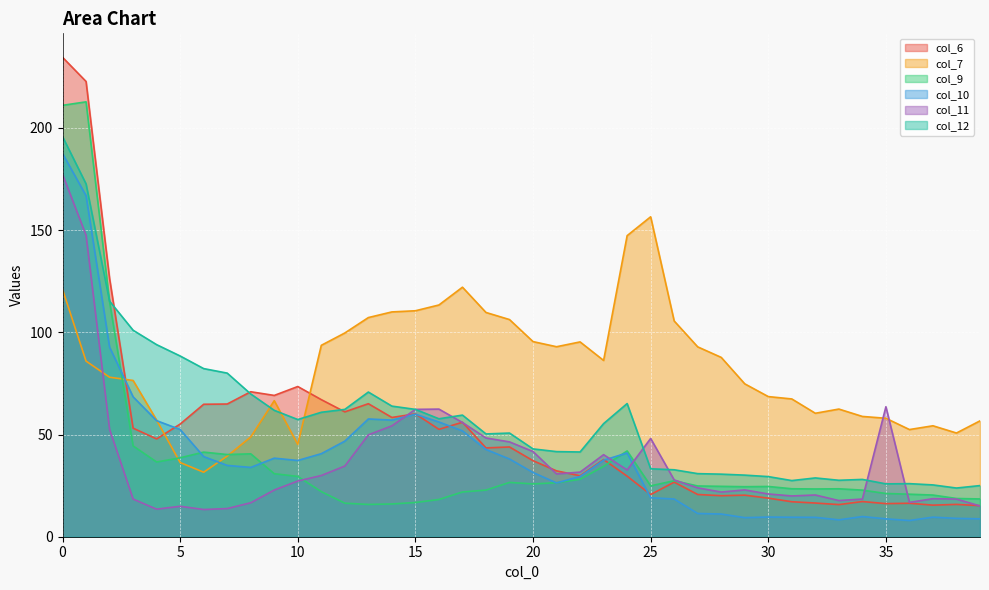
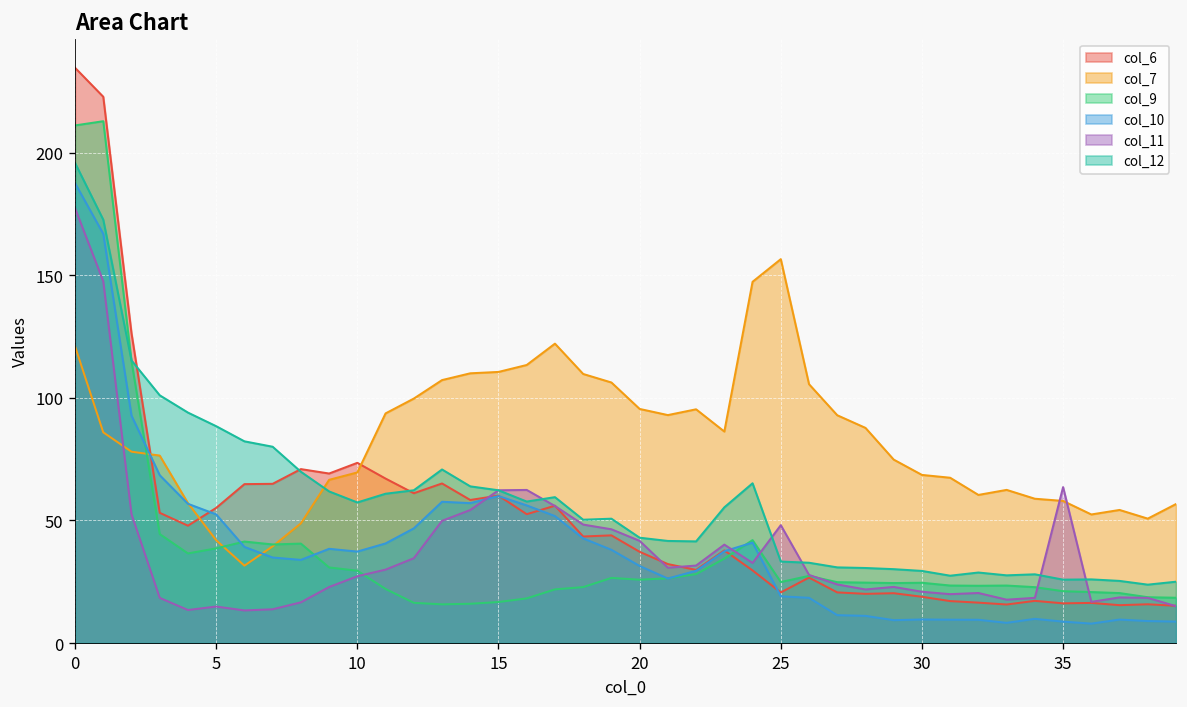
col_7, 5: 36 -> 42
col_7, 10: 45 -> 70
